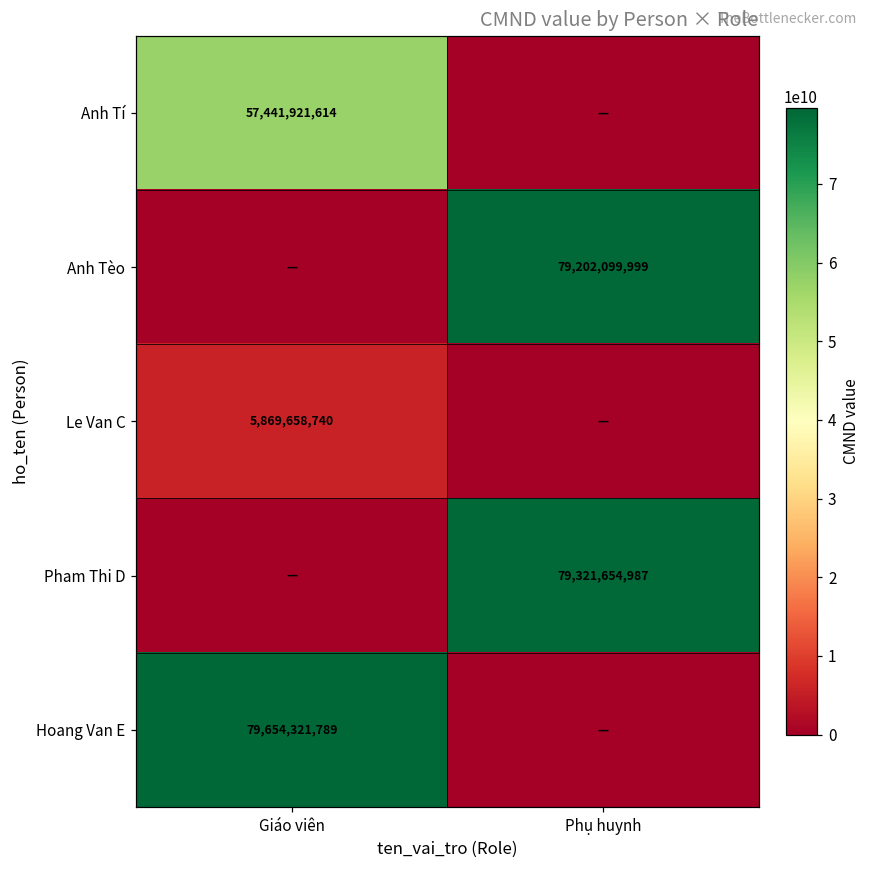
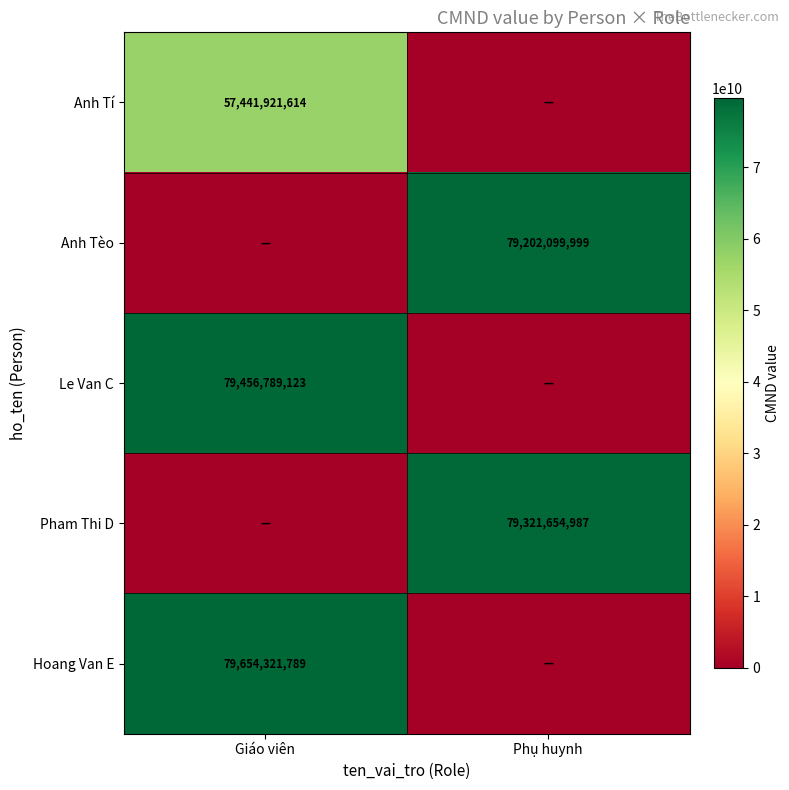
Le Van C, Giáo viên: 5,869,658,740 -> 79,456,789,123
